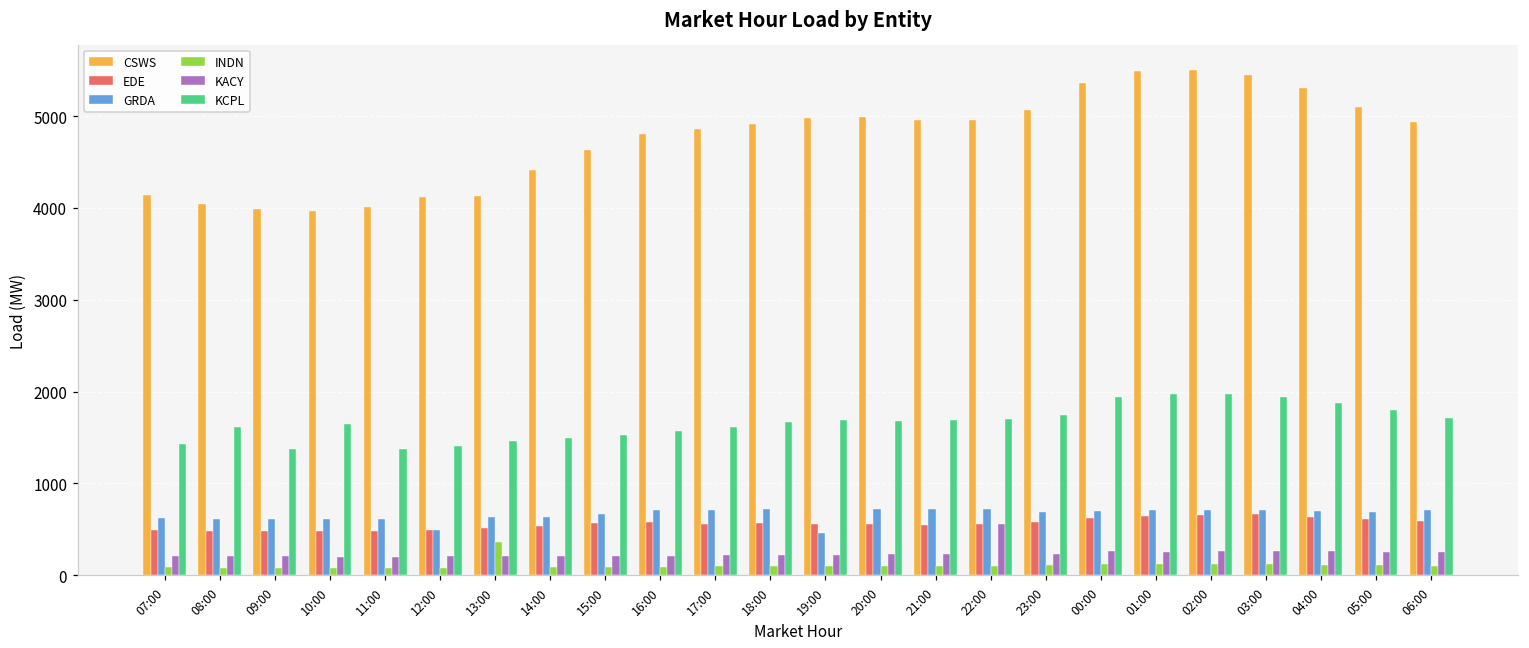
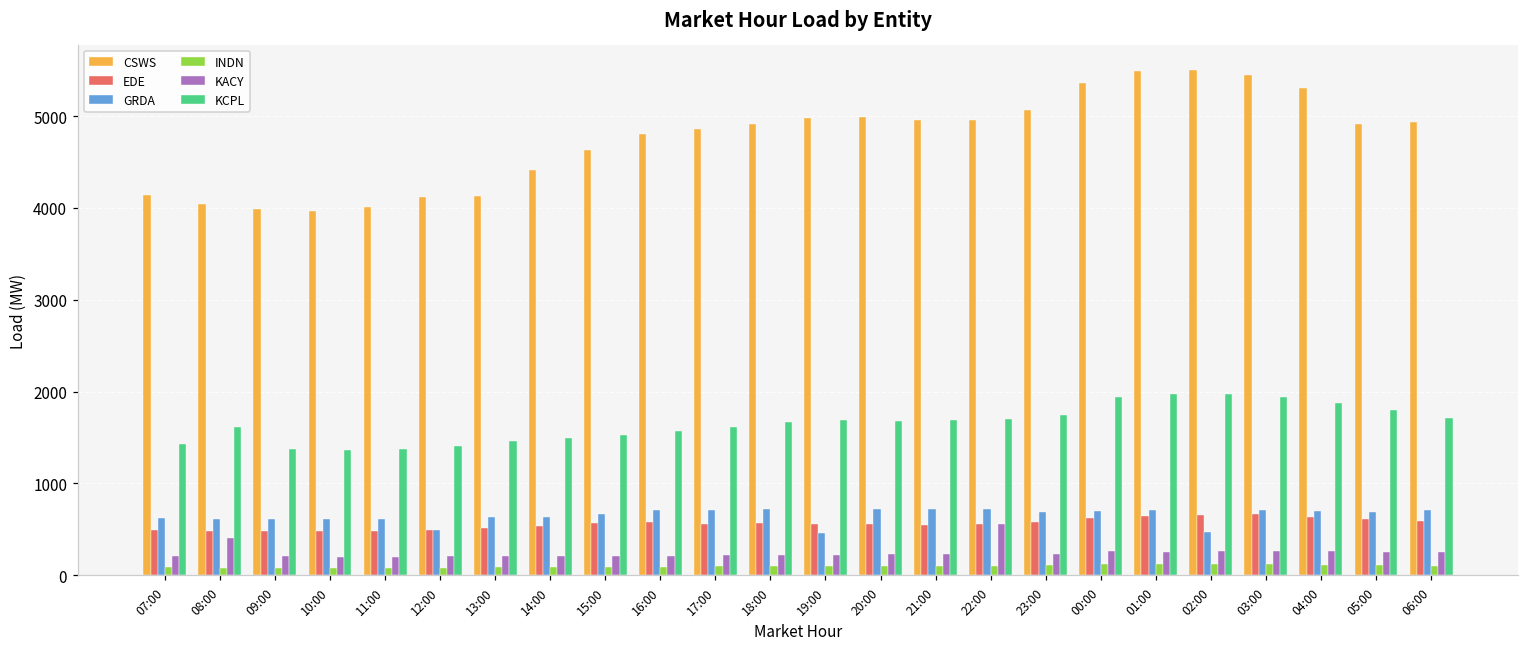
KACY, 08:00: 200 -> 400
KCPL, 10:00: 1700 -> 1400
INDN, 13:00: 400 -> 100
GRDA, 02:00: 700 -> 500
CSWS, 05:00: 5100 -> 4900
